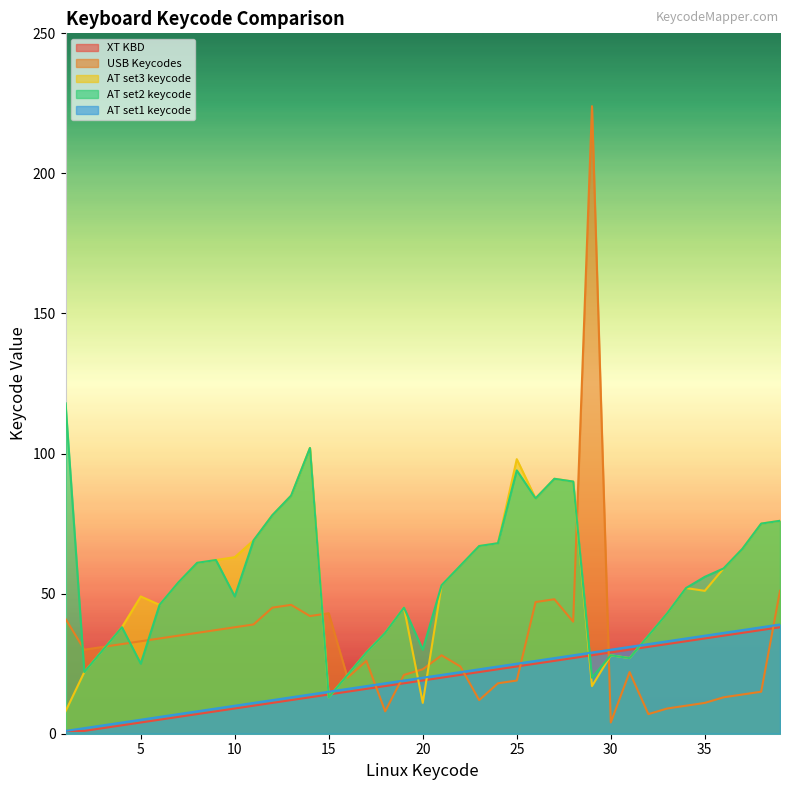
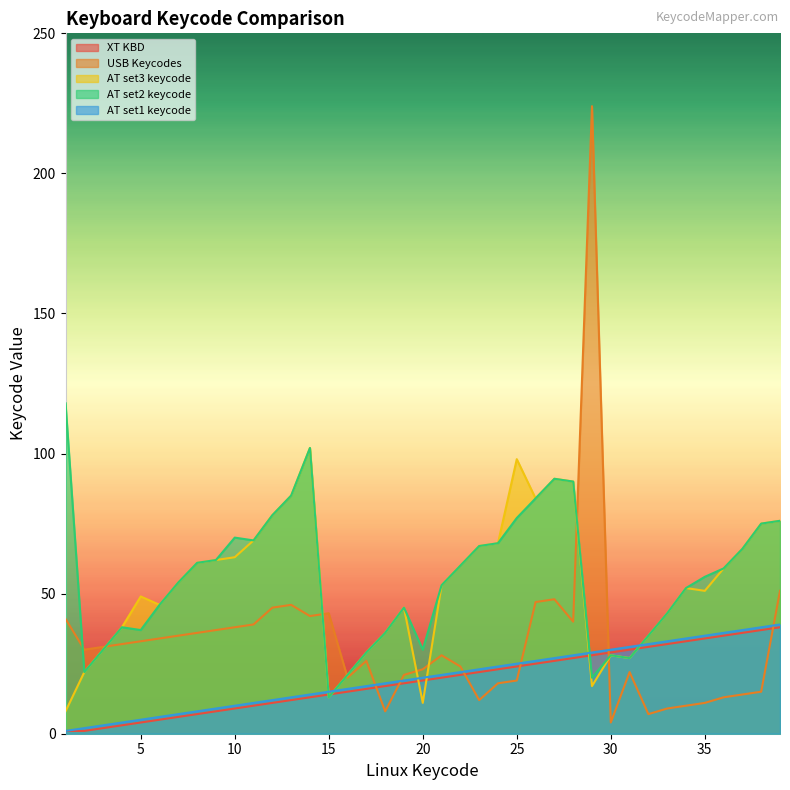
AT set2 keycode, 5: 25 -> 37
AT set2 keycode, 10: 49 -> 70
AT set2 keycode, 25: 94 -> 77
